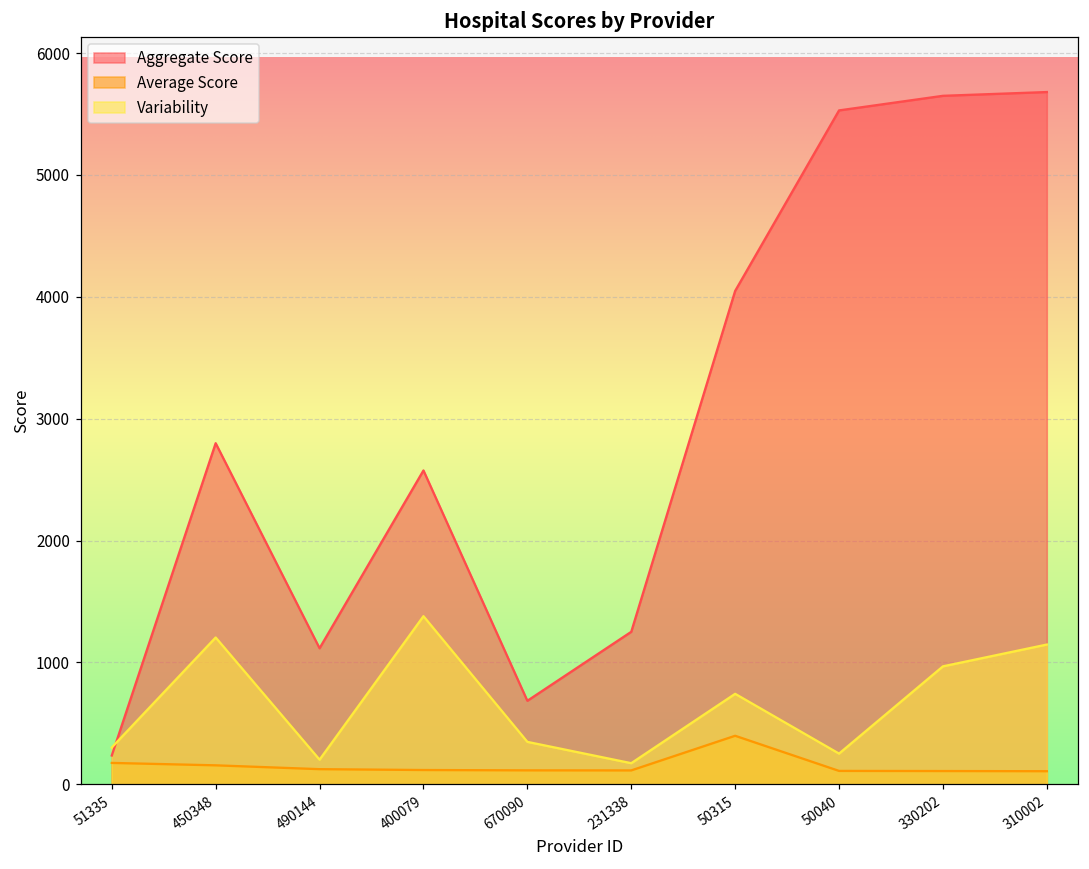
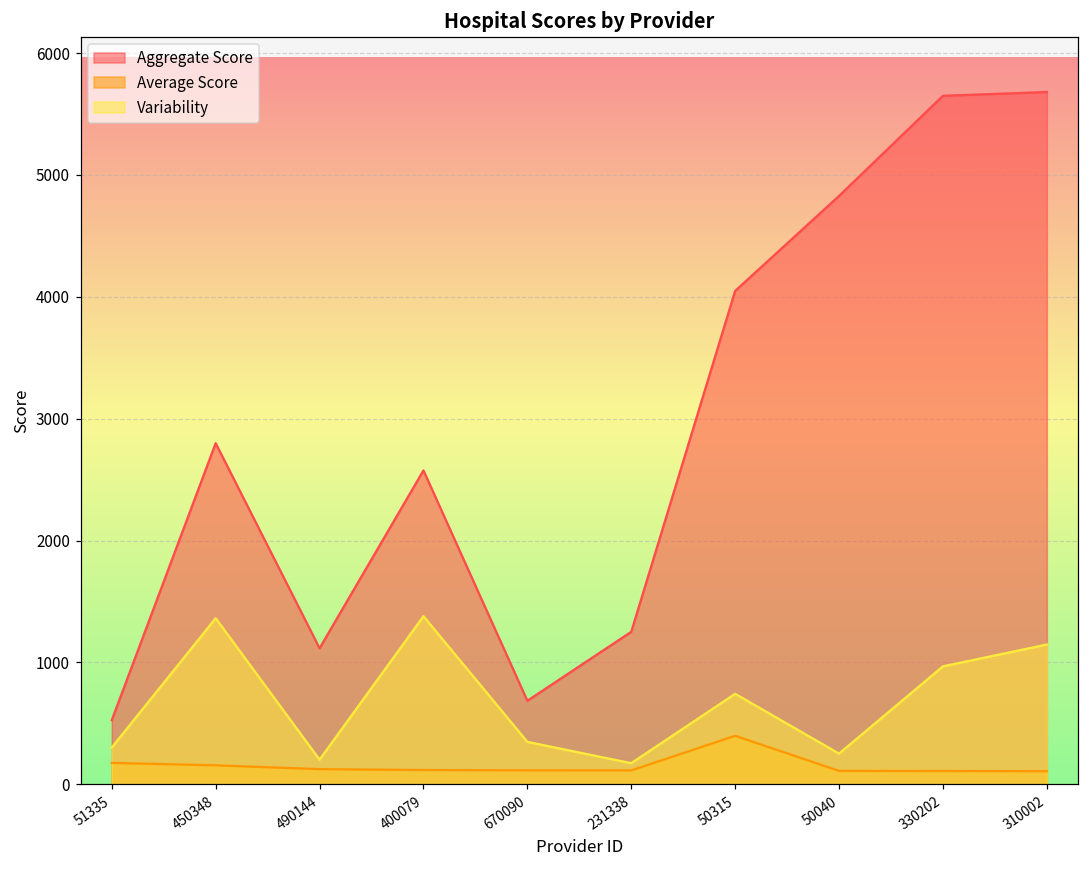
Aggregate Score, 51335: 240 -> 530
Variability, 450348: 1200 -> 1360
Aggregate Score, 50040: 5530 -> 4830
